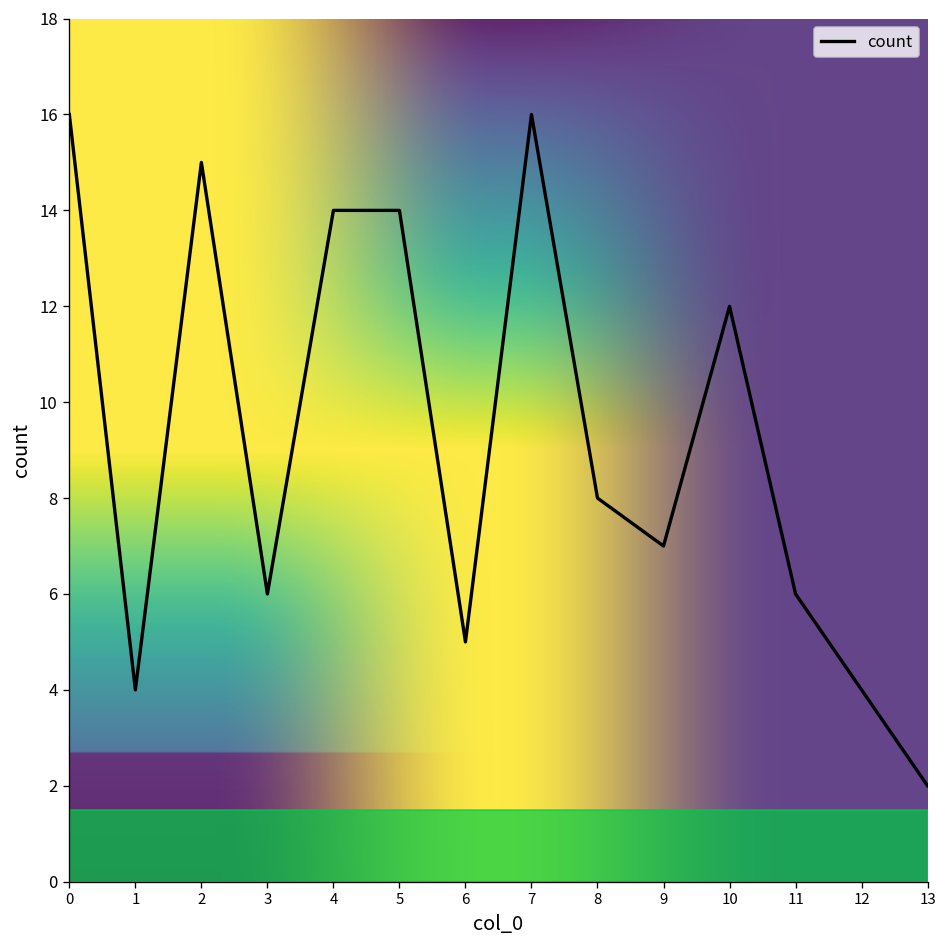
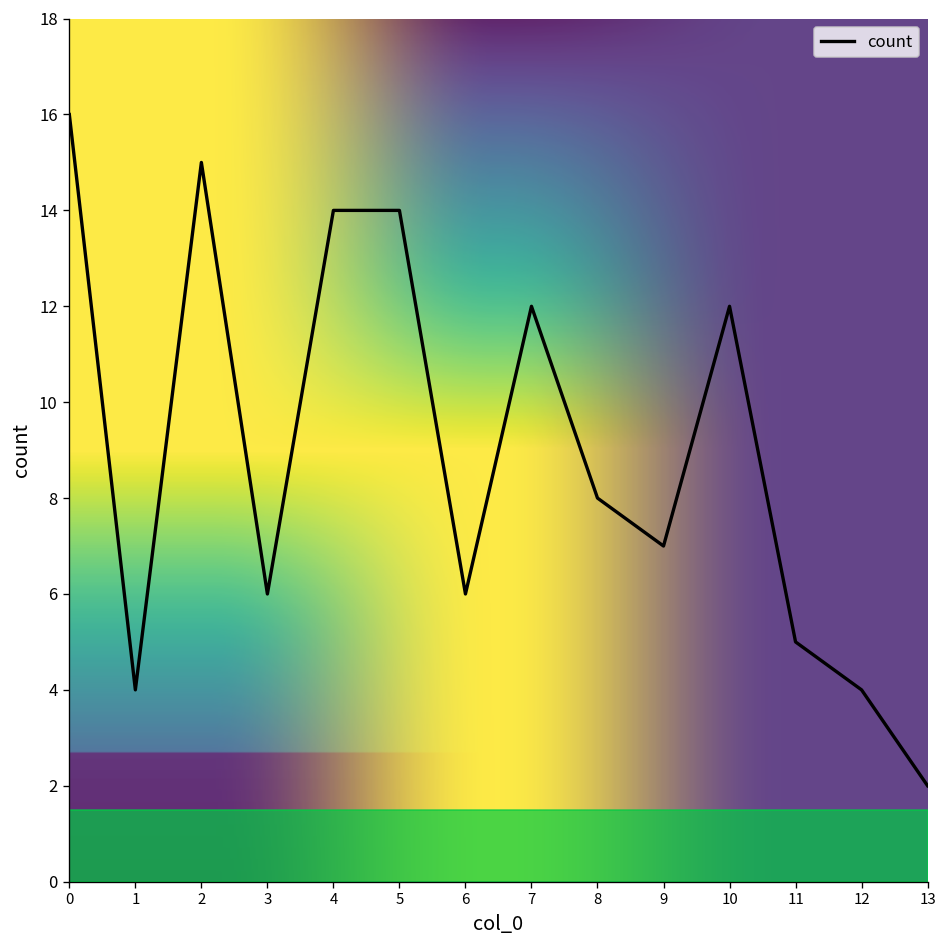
6: 5 -> 6
7: 16 -> 12
11: 6 -> 5
